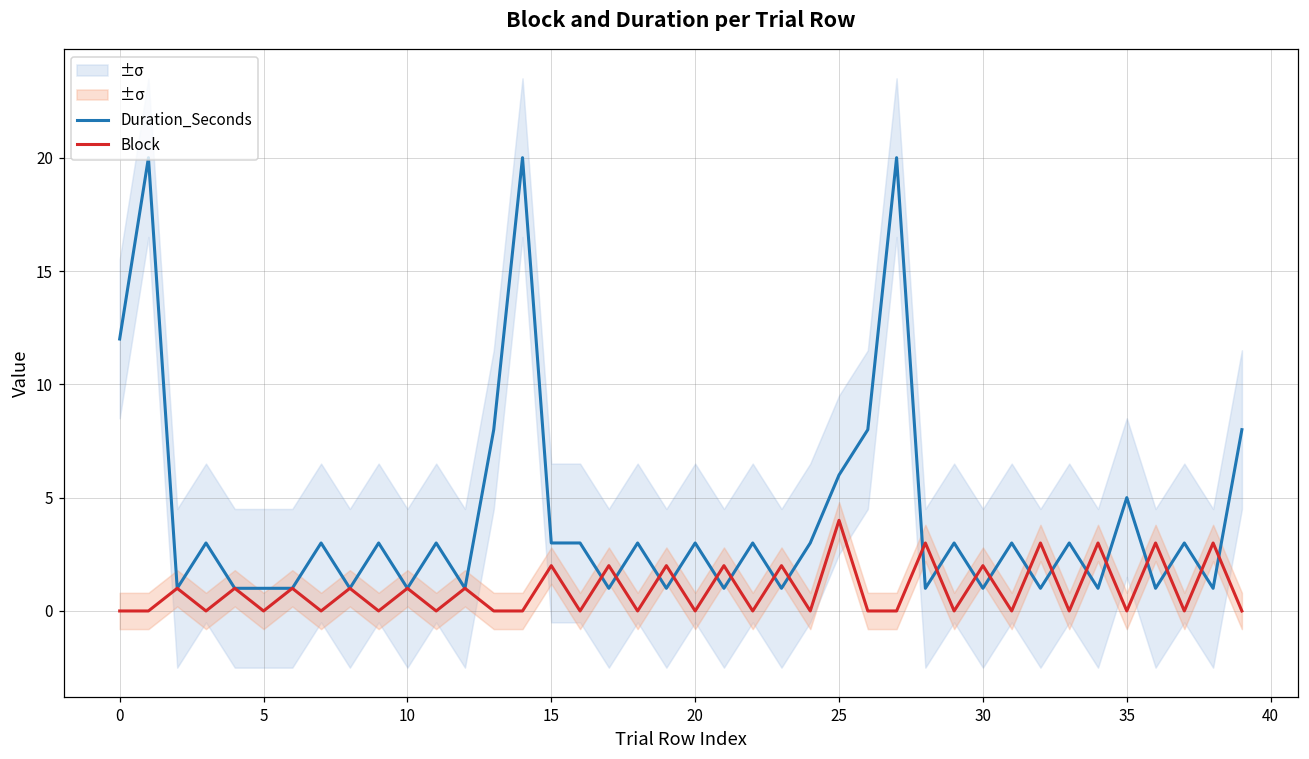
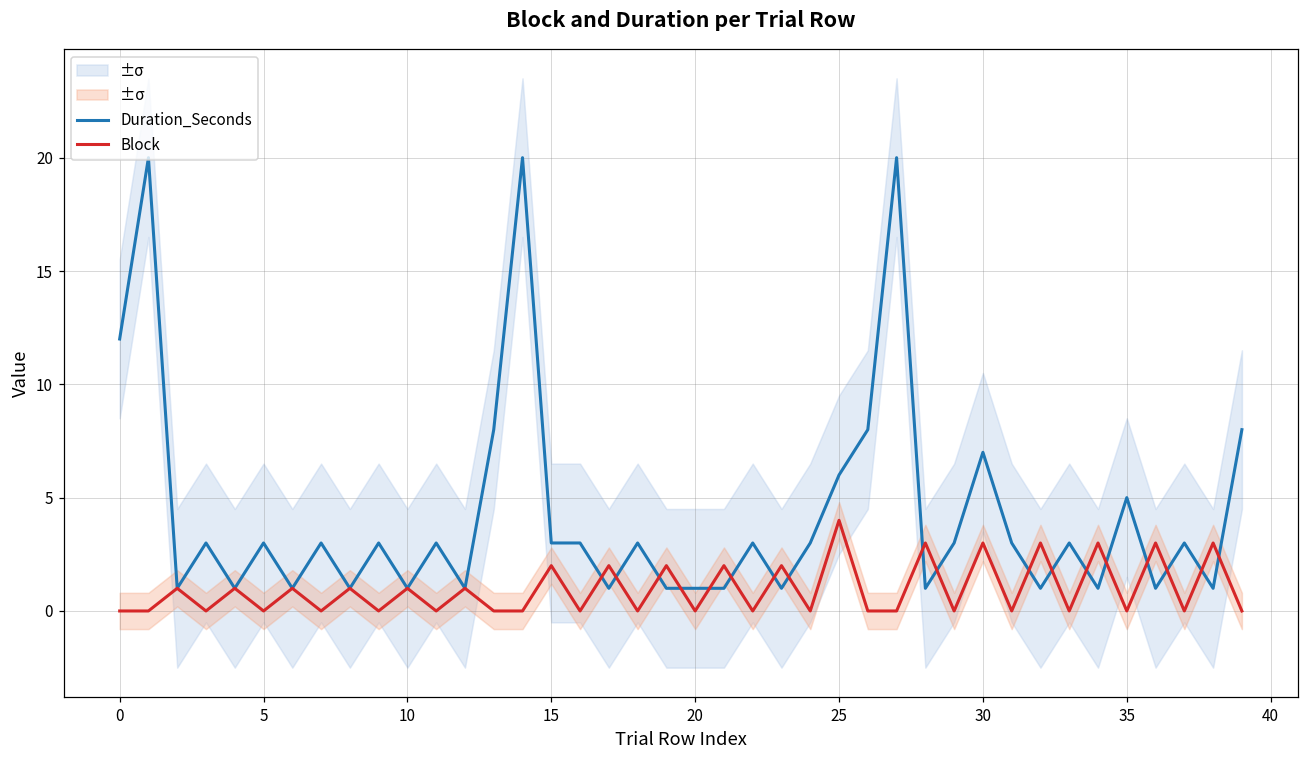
Duration_Seconds, 5: 1 -> 3
Duration_Seconds, 20: 3 -> 1
Duration_Seconds, 30: 1 -> 7
Block, 30: 2 -> 3
